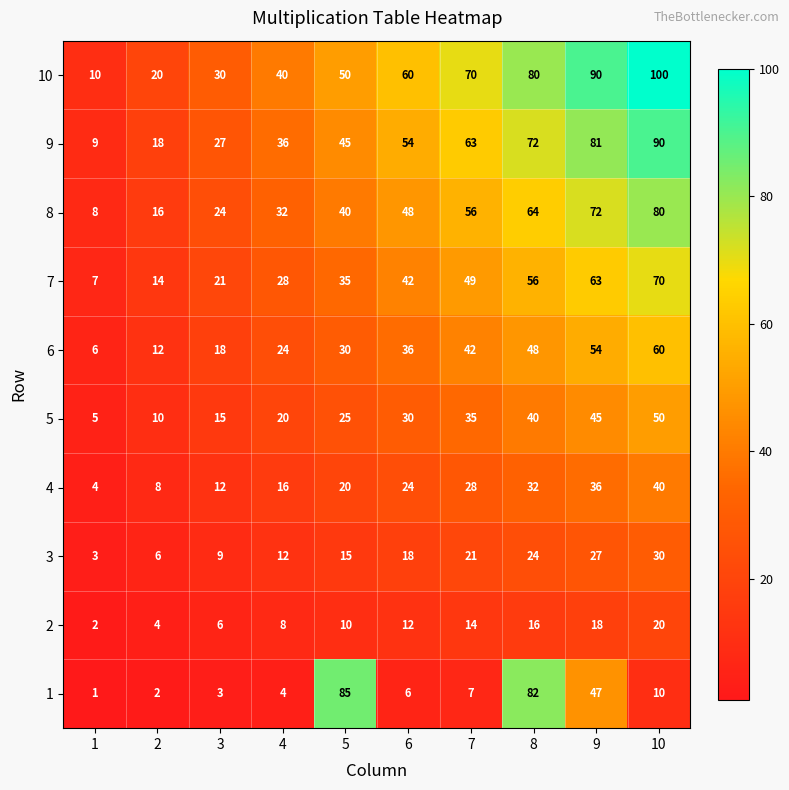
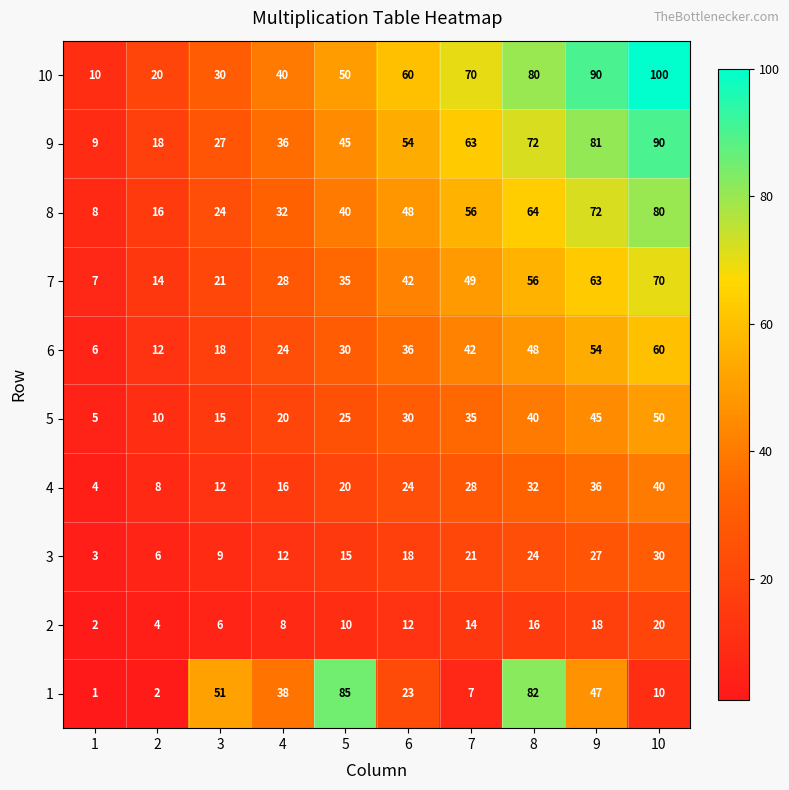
1, 3: 3 -> 51
1, 4: 4 -> 38
1, 6: 6 -> 23
